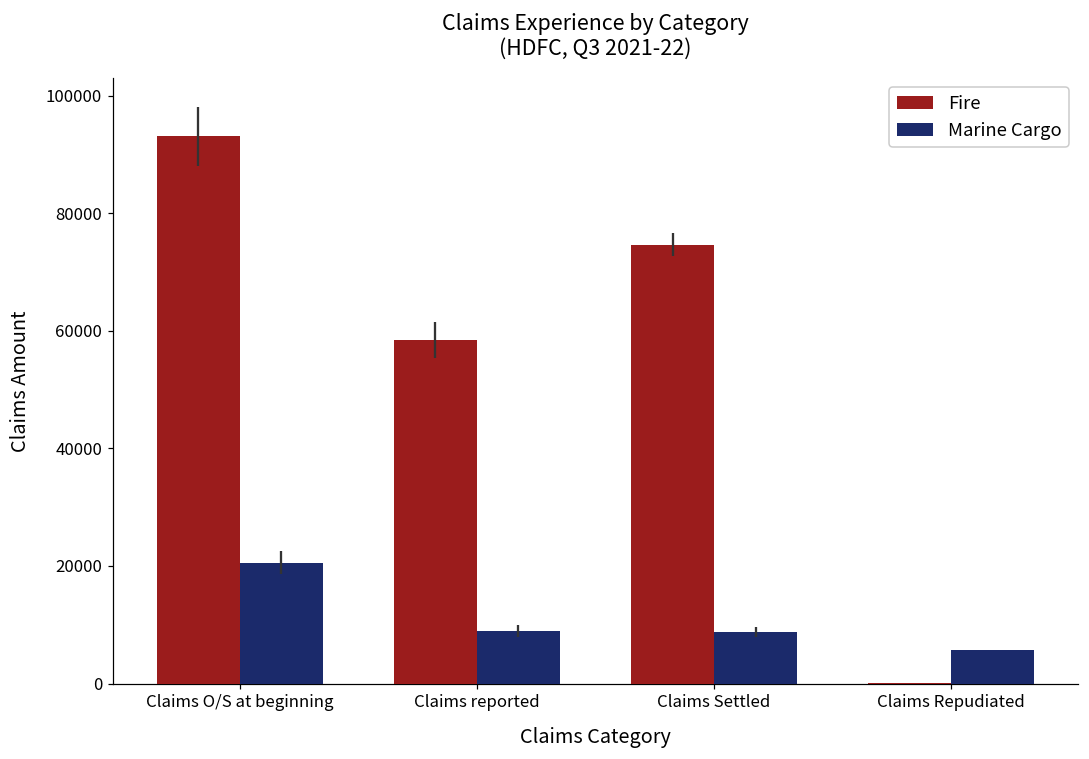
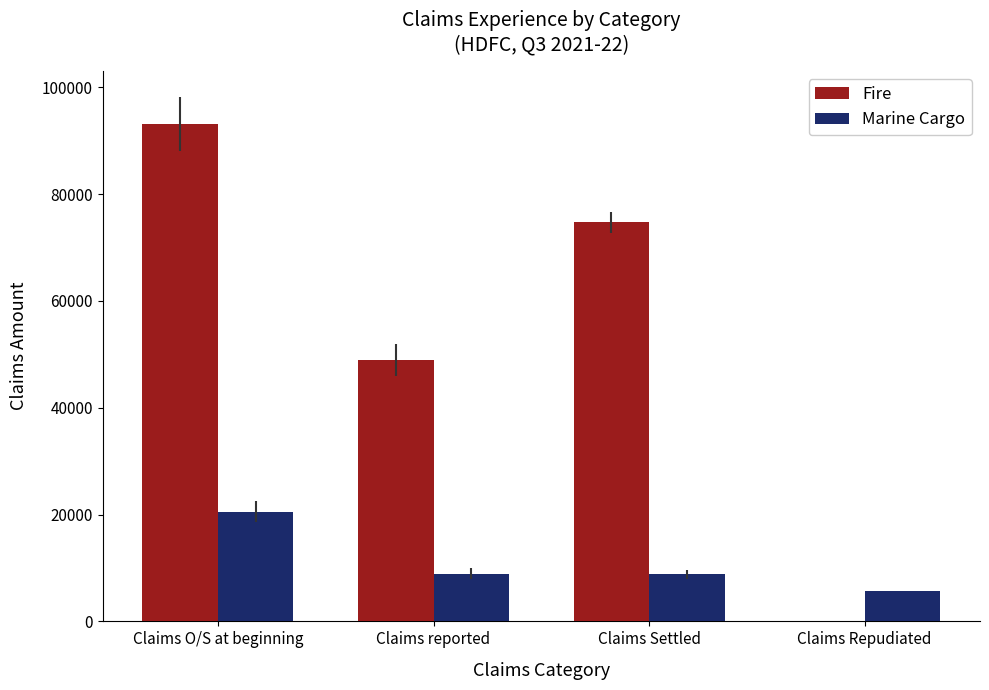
Fire, Claims reported: 58000 -> 49000
